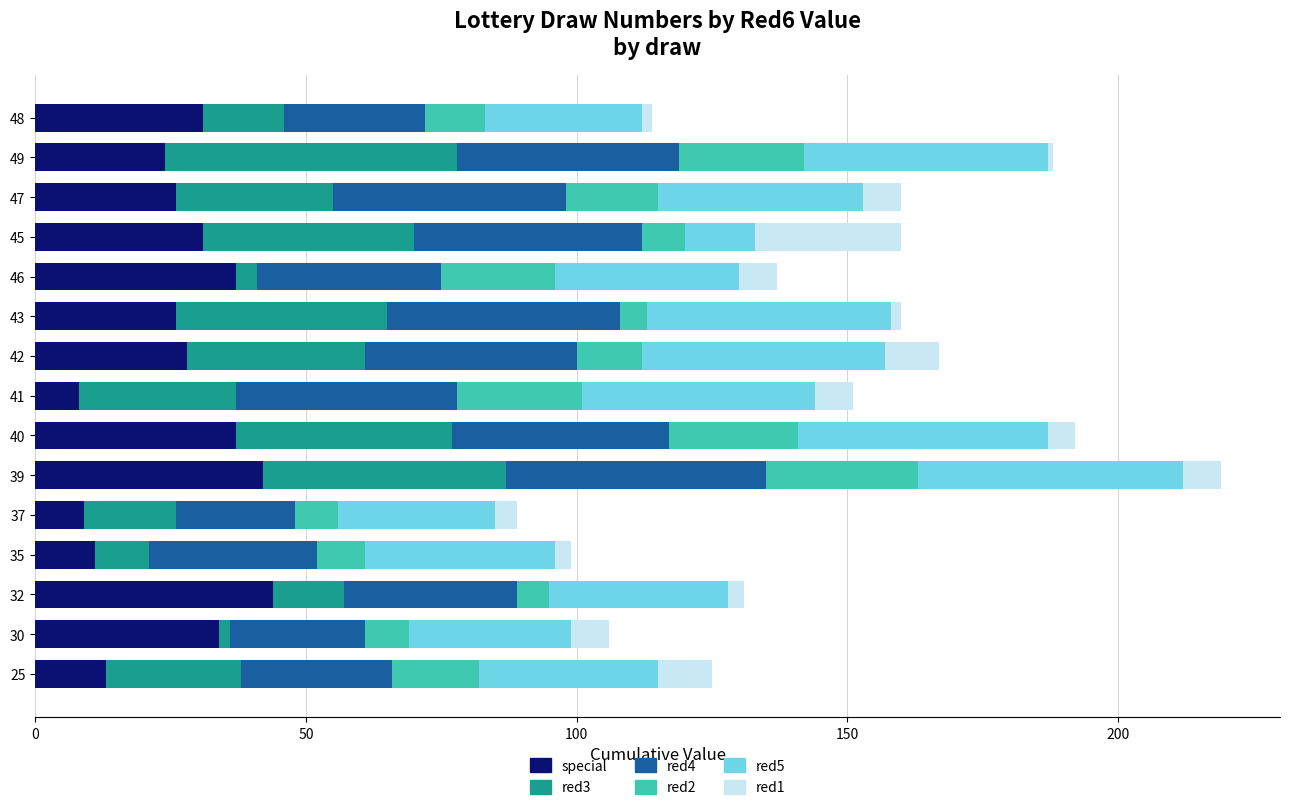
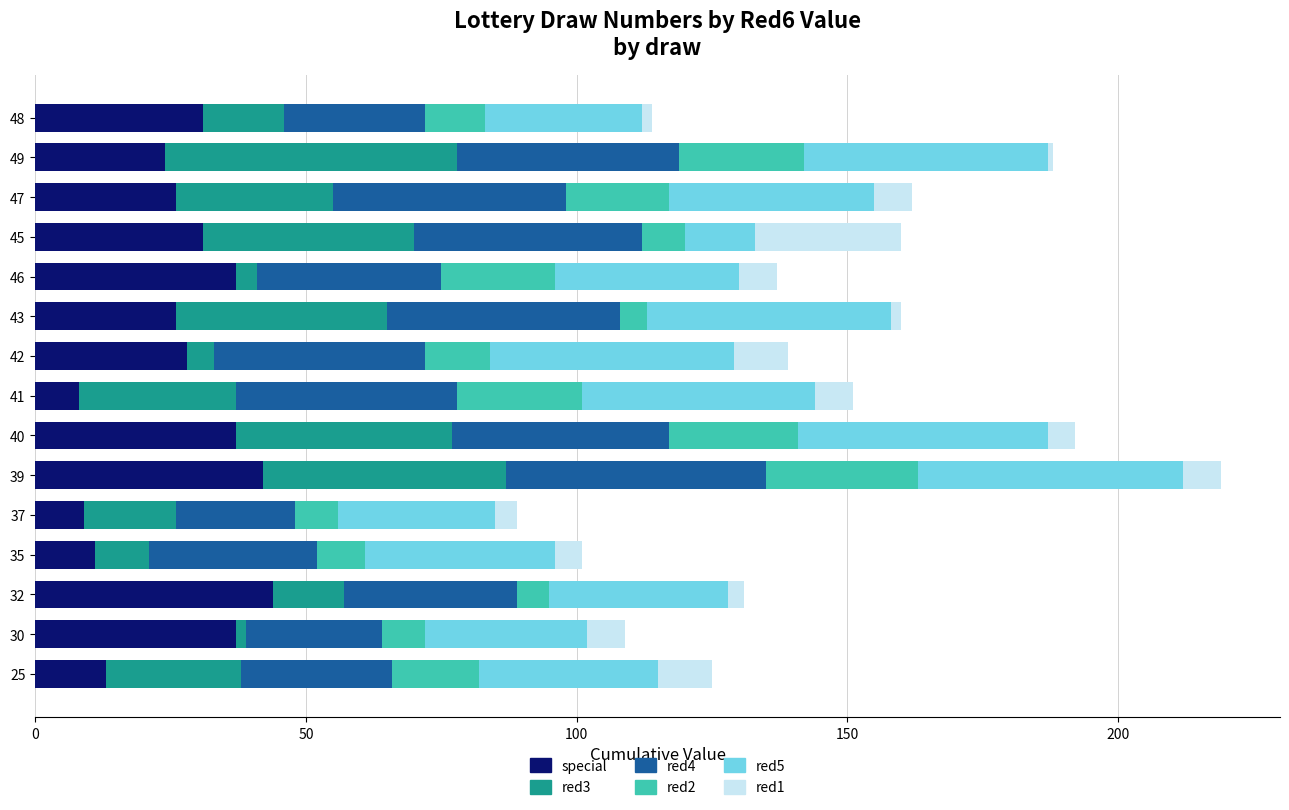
red2, 47: 17 -> 19
red3, 42: 33 -> 5
red1, 35: 3 -> 5
special, 30: 34 -> 37
